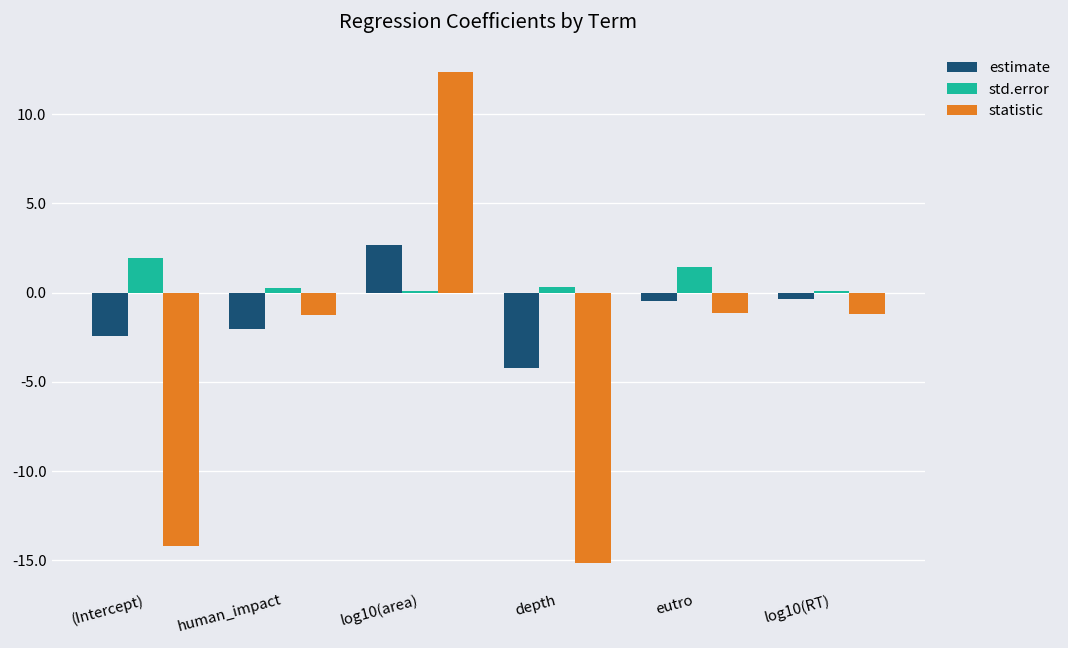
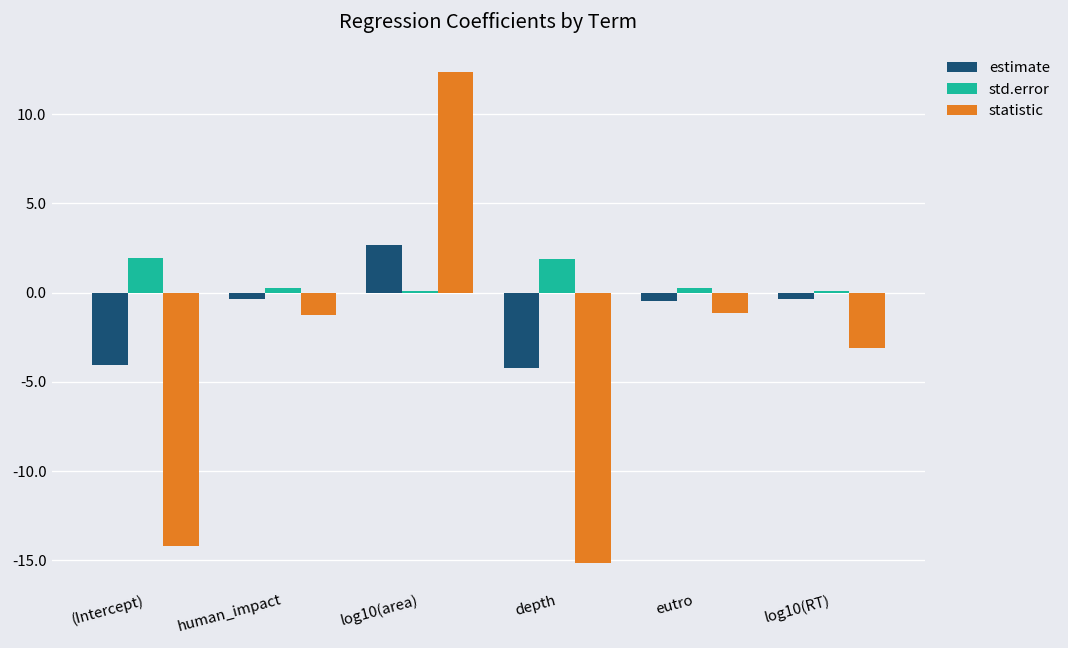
estimate, (Intercept): -2.4 -> -4.0
estimate, human_impact: -2.1 -> -0.4
std.error, depth: 0.3 -> 1.9
std.error, eutro: 1.5 -> 0.3
statistic, log10(RT): -1.2 -> -3.1
